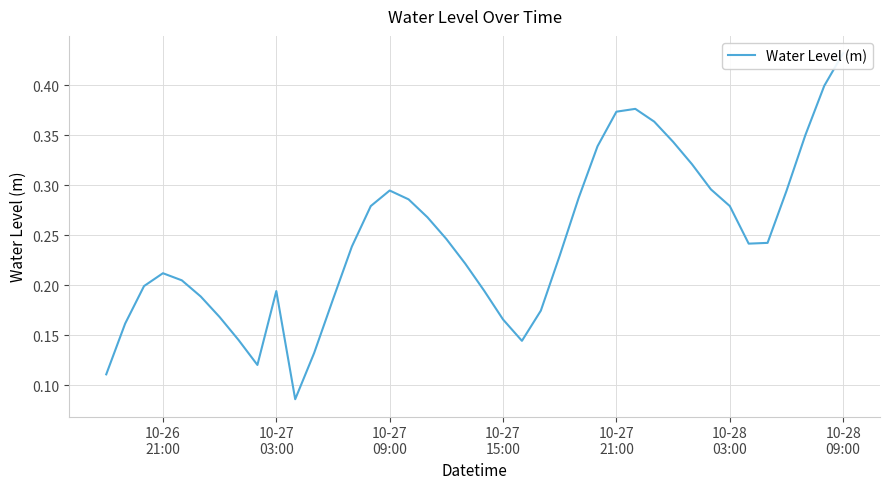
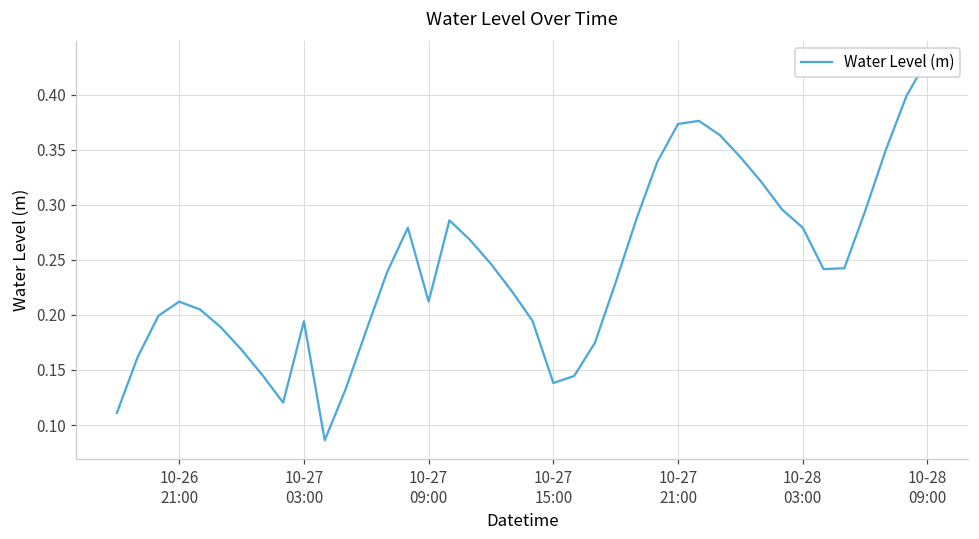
10-27 09:00: 0.295 -> 0.212
10-27 15:00: 0.166 -> 0.138
